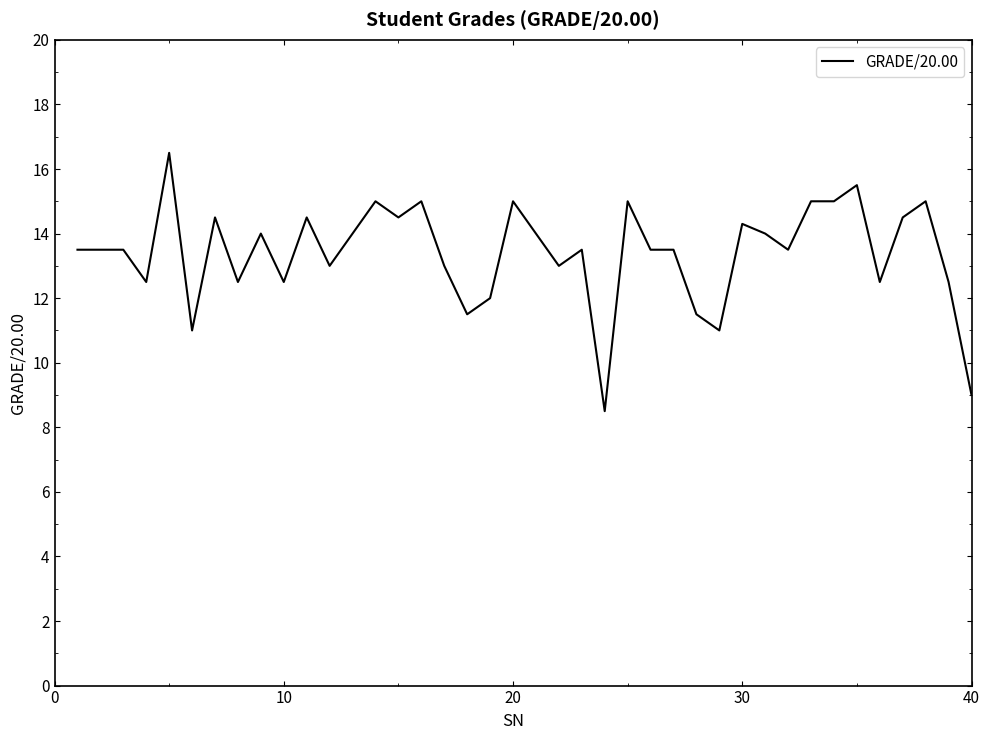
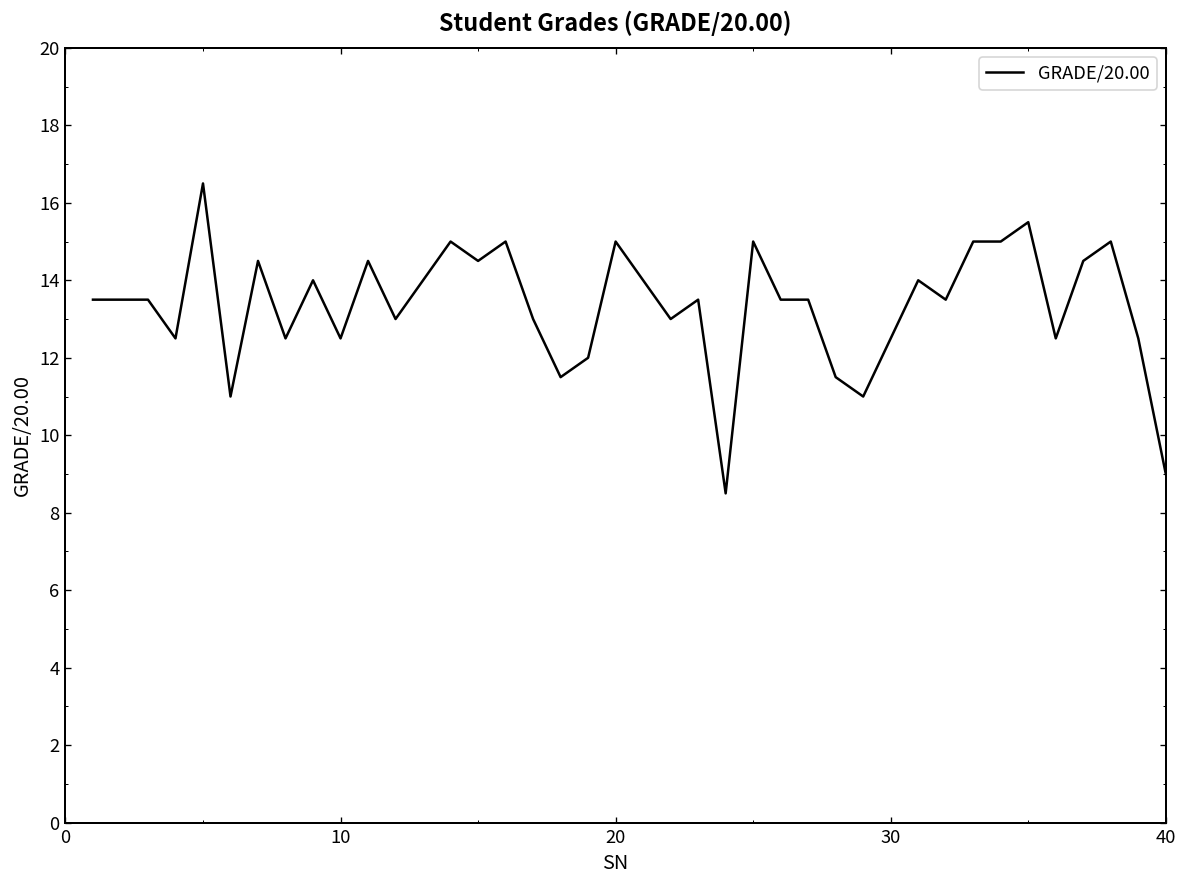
30: 14.3 -> 12.5
